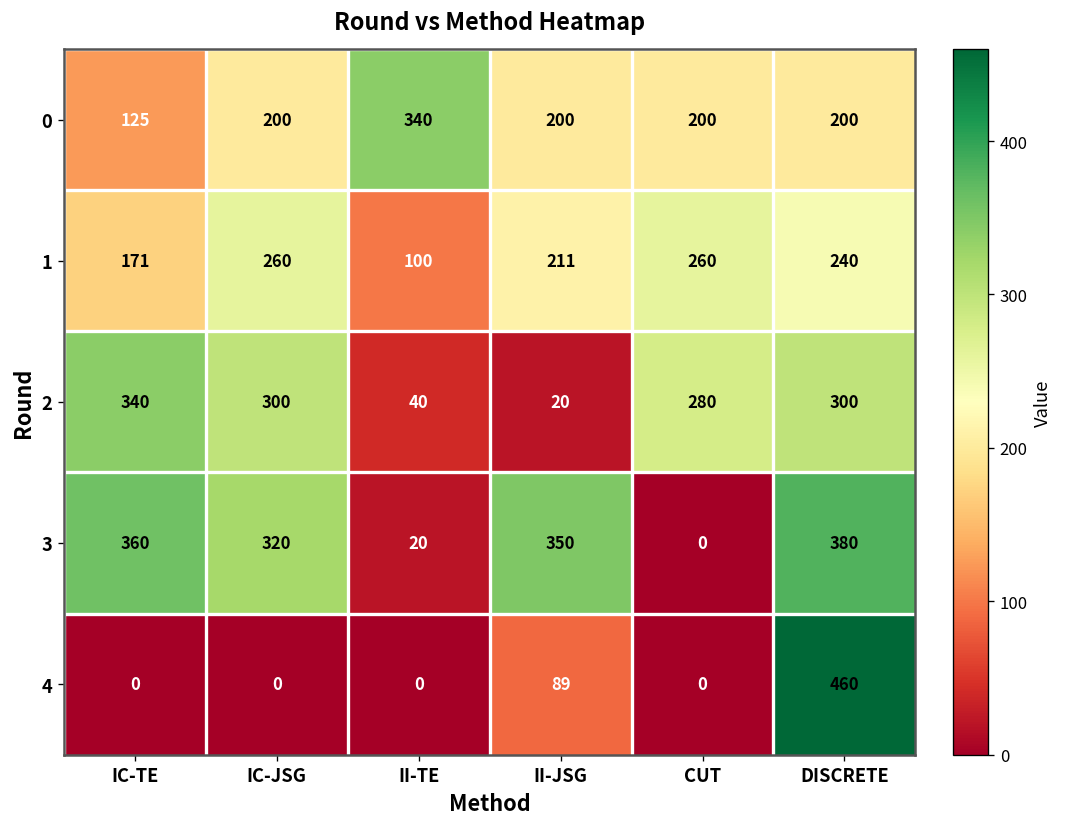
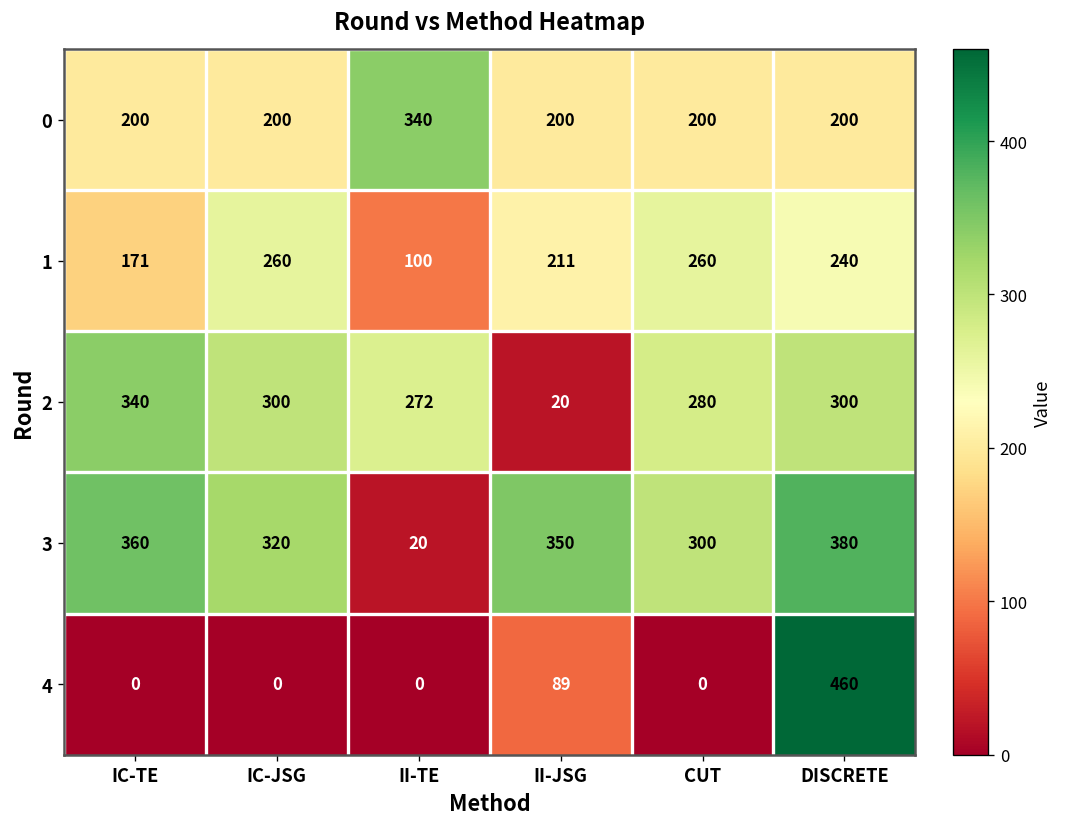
0, IC-TE: 125 -> 200
2, II-TE: 40 -> 272
3, CUT: 0 -> 300
